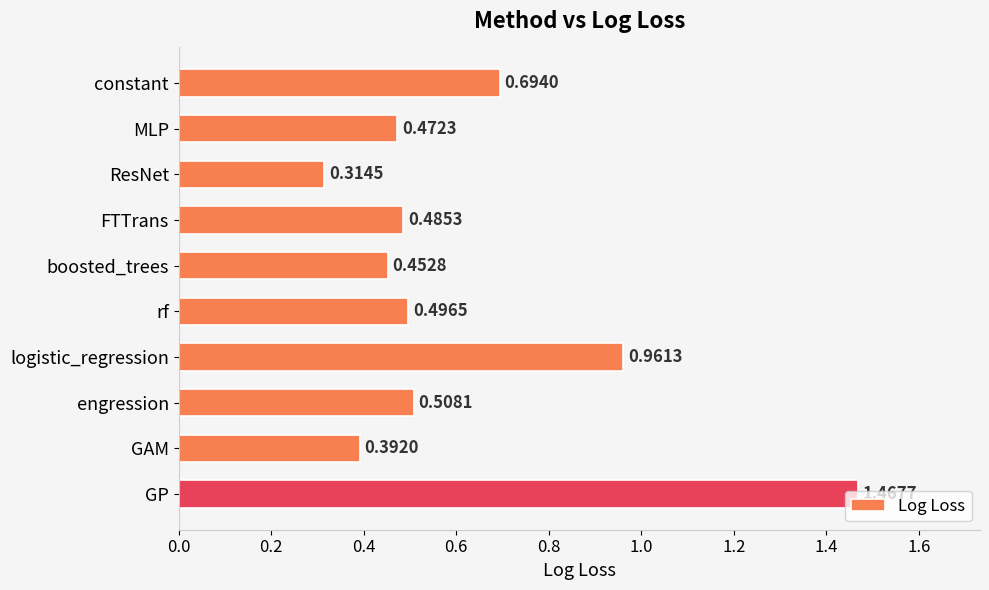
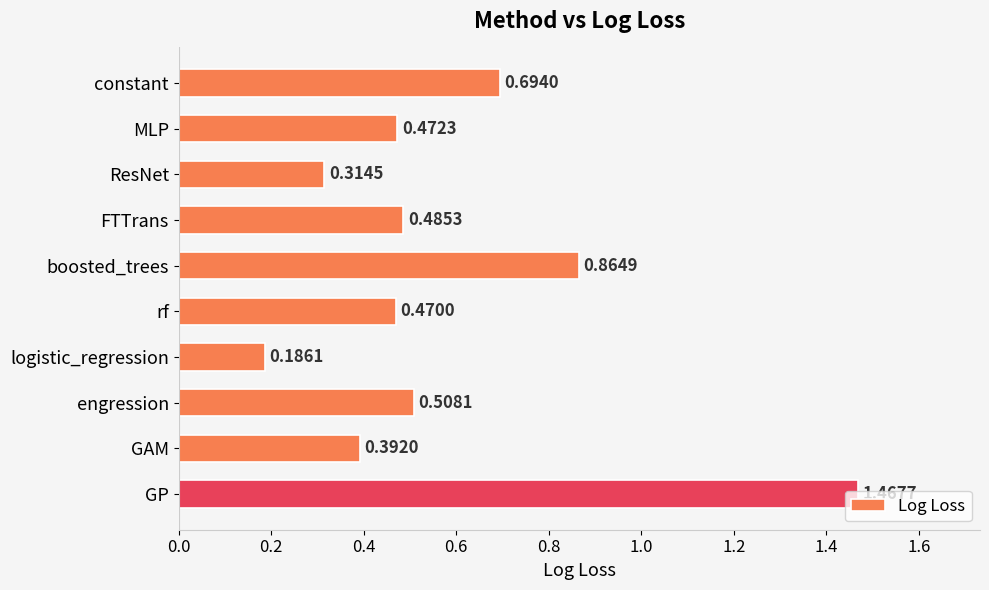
boosted_trees: 0.4528 -> 0.8649
rf: 0.4965 -> 0.4700
logistic_regression: 0.9613 -> 0.1861
